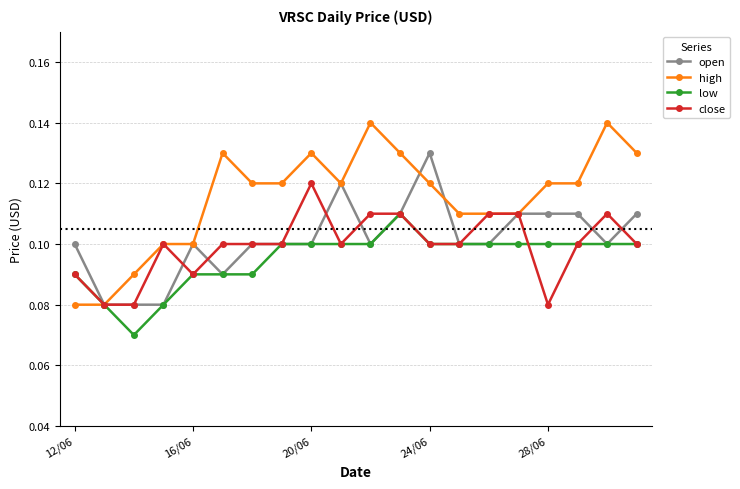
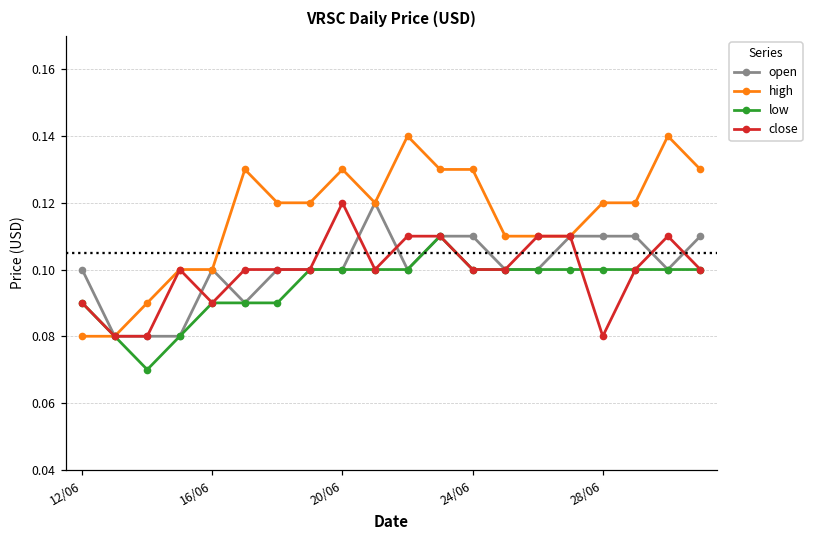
open, 24/06: 0.13 -> 0.11
high, 24/06: 0.12 -> 0.13
